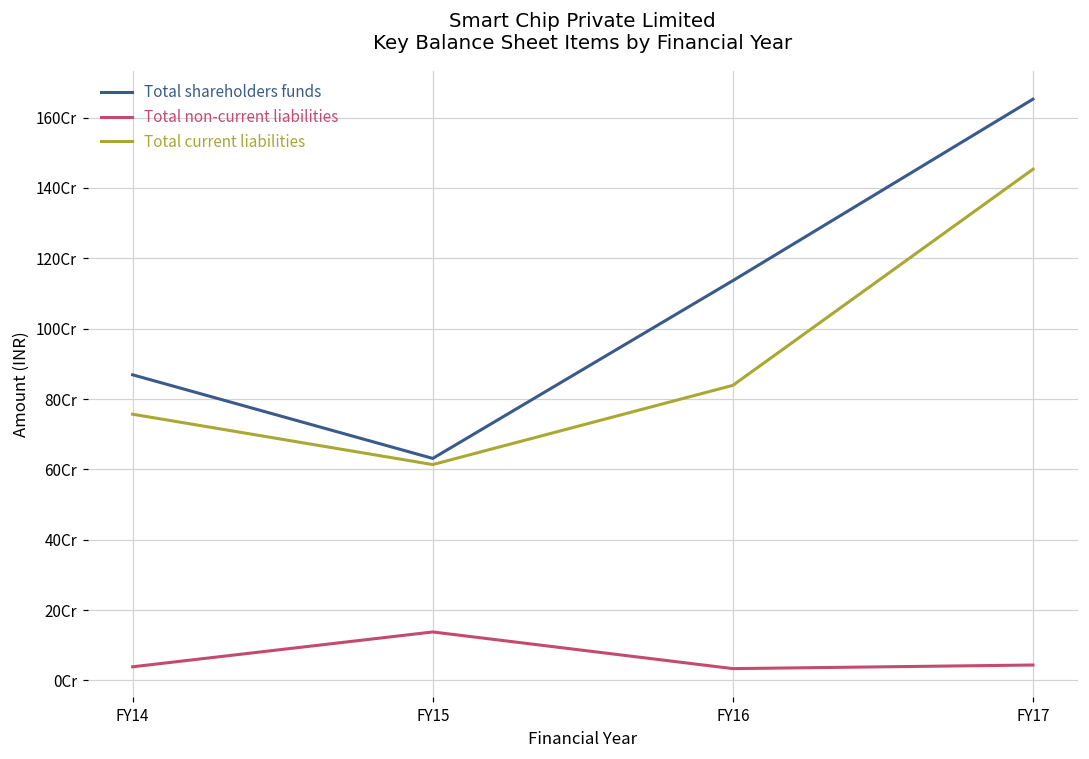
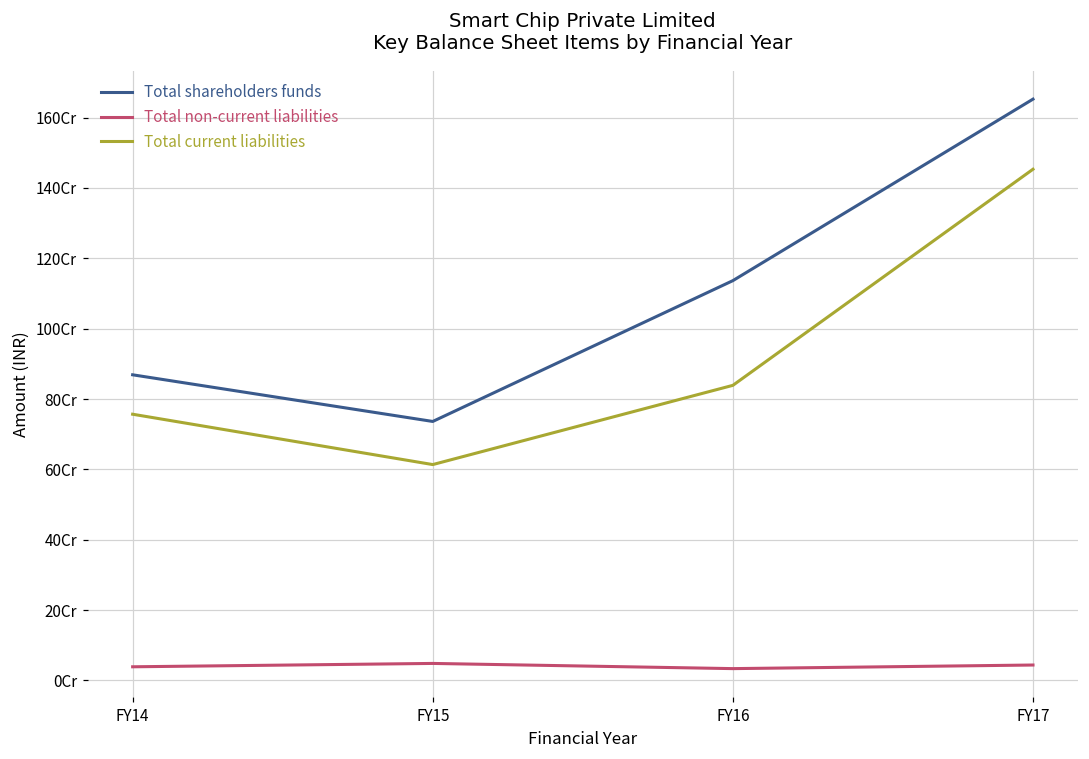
Total shareholders funds, FY15: 63Cr -> 74Cr
Total non-current liabilities, FY15: 14Cr -> 5Cr
